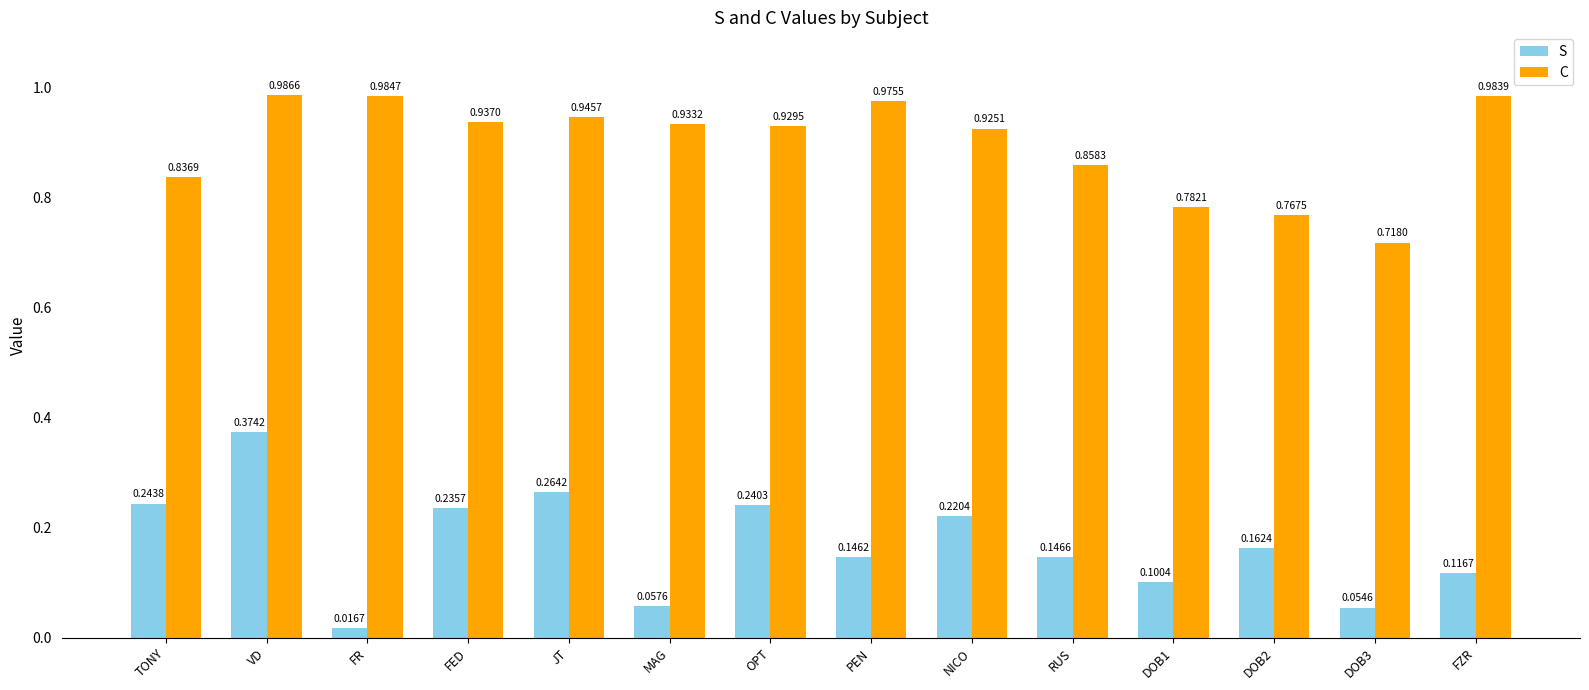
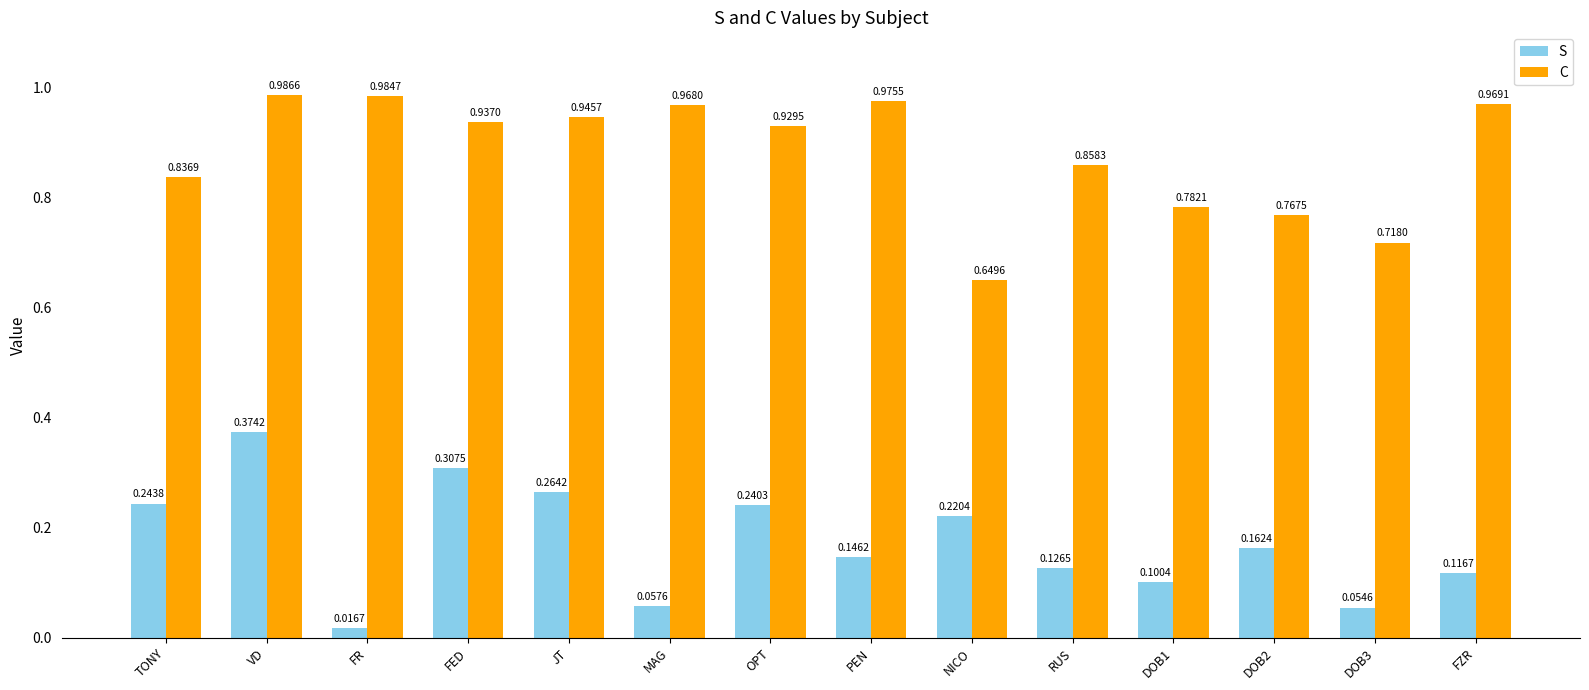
S, FED: 0.2357 -> 0.3075
C, MAG: 0.9332 -> 0.9680
C, NICO: 0.9251 -> 0.6496
S, RUS: 0.1466 -> 0.1265
C, FZR: 0.9839 -> 0.9691
